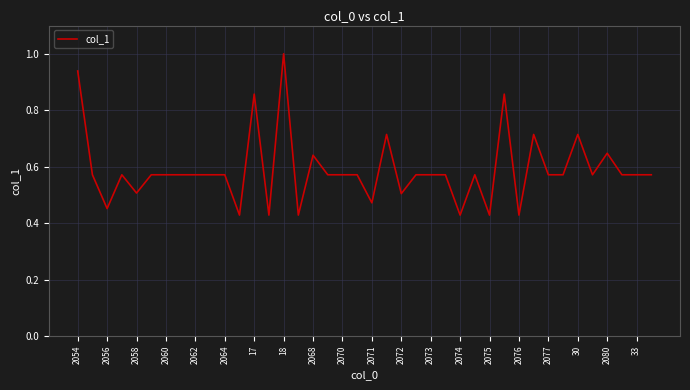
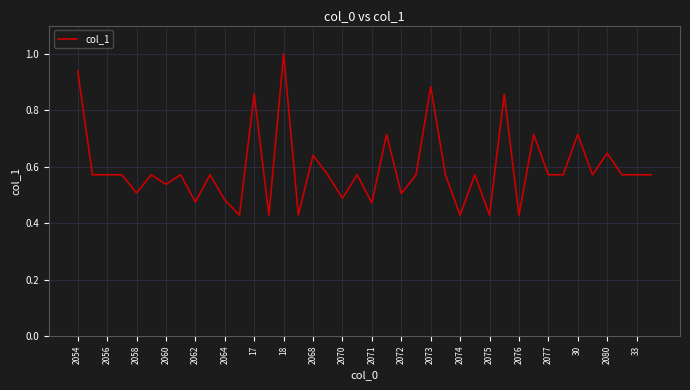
2056: 0.45 -> 0.57
2060: 0.57 -> 0.54
2062: 0.57 -> 0.47
2064: 0.57 -> 0.48
2070: 0.57 -> 0.49
2073: 0.57 -> 0.88
